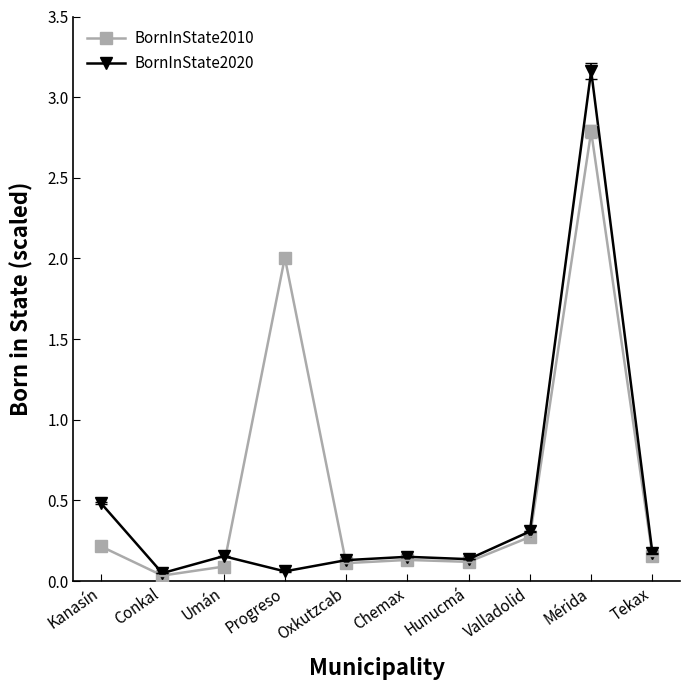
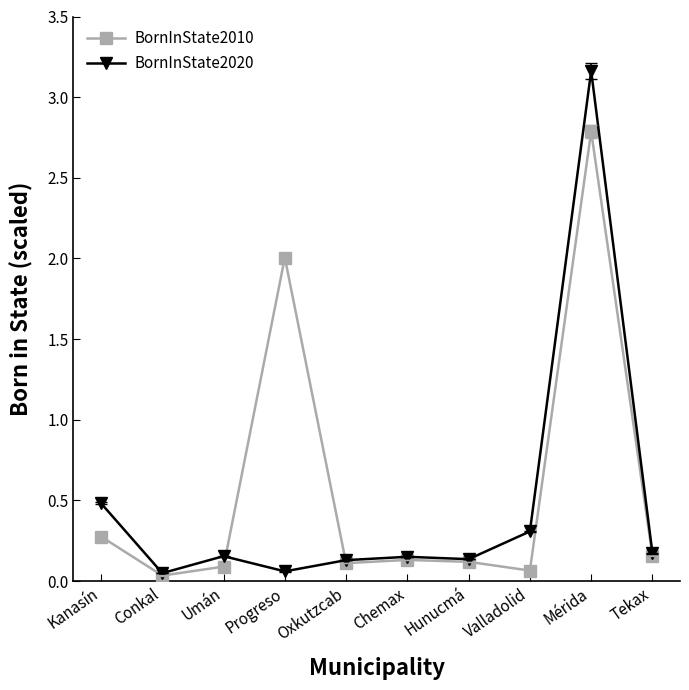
BornInState2010, Kanasín: 0.22 -> 0.28
BornInState2010, Valladolid: 0.27 -> 0.07
